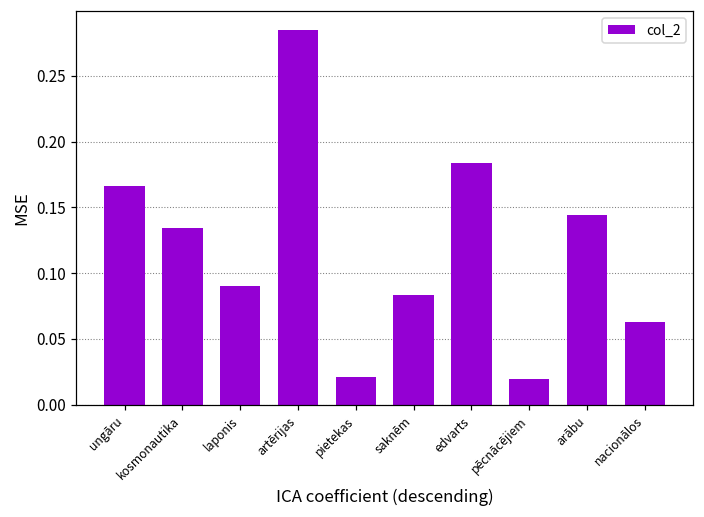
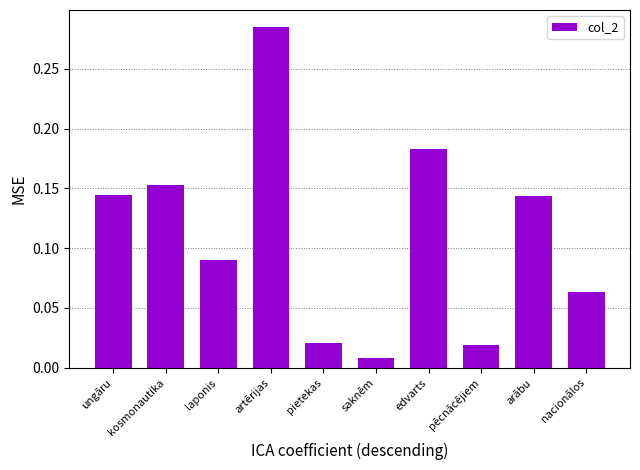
ungāru: 0.166 -> 0.144
kosmonautika: 0.134 -> 0.153
saknēm: 0.084 -> 0.008
